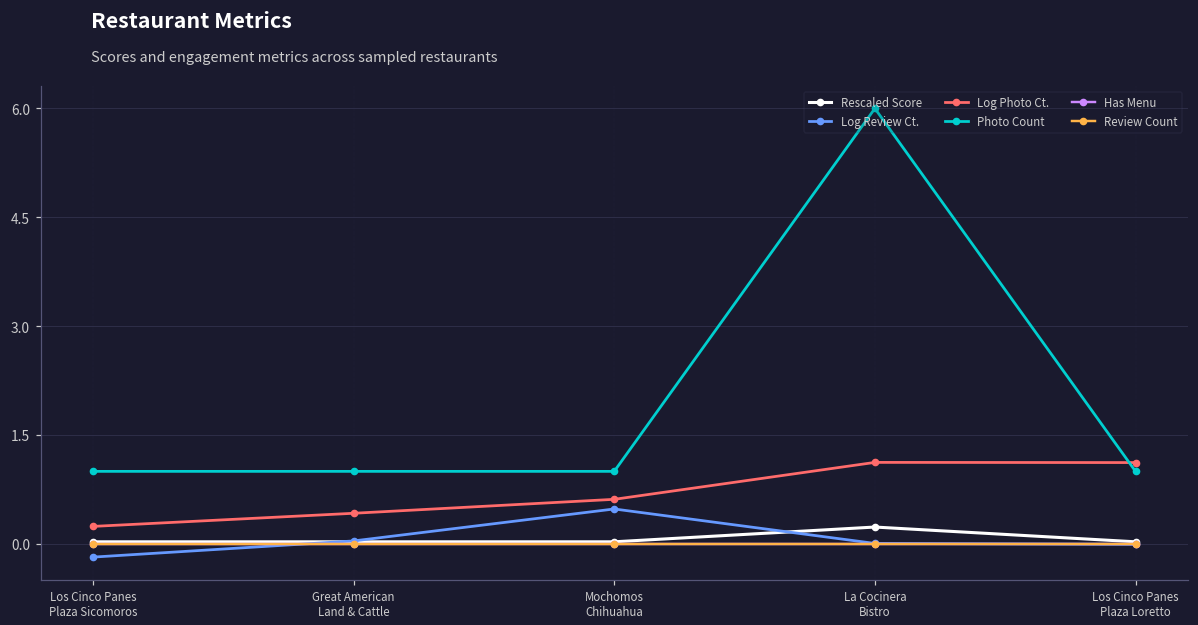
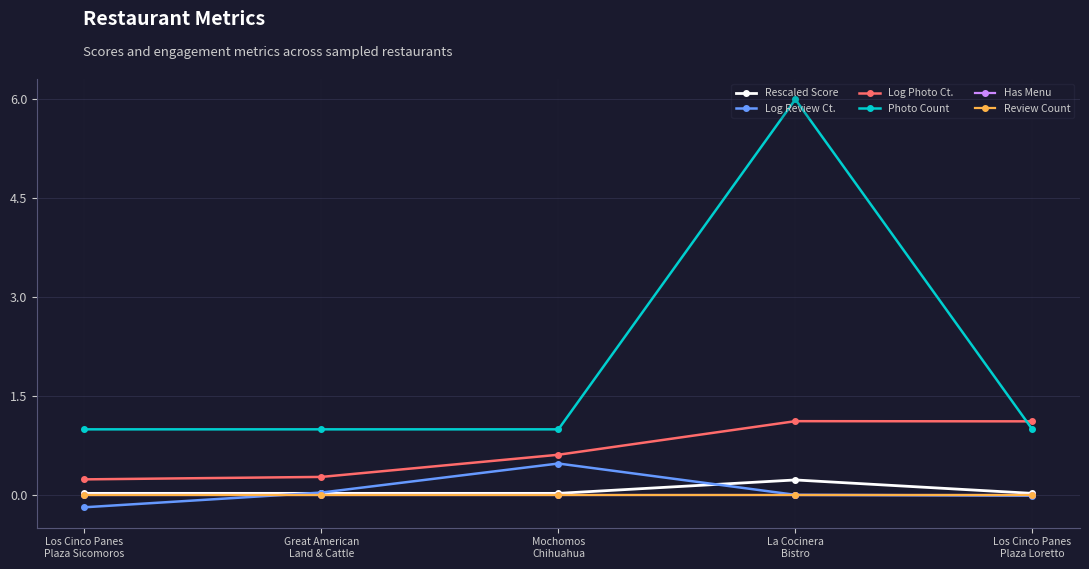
Log Photo Ct., Great American Land & Cattle: 0.4 -> 0.3
